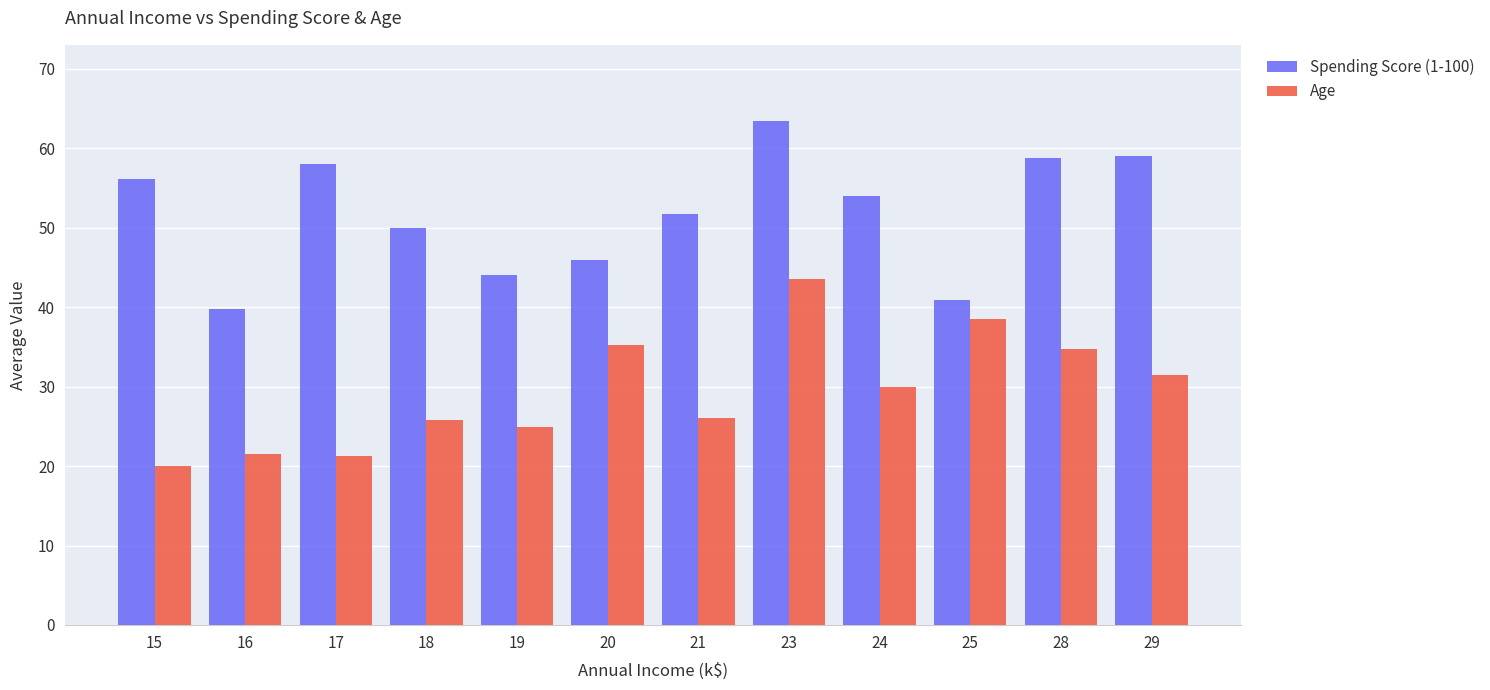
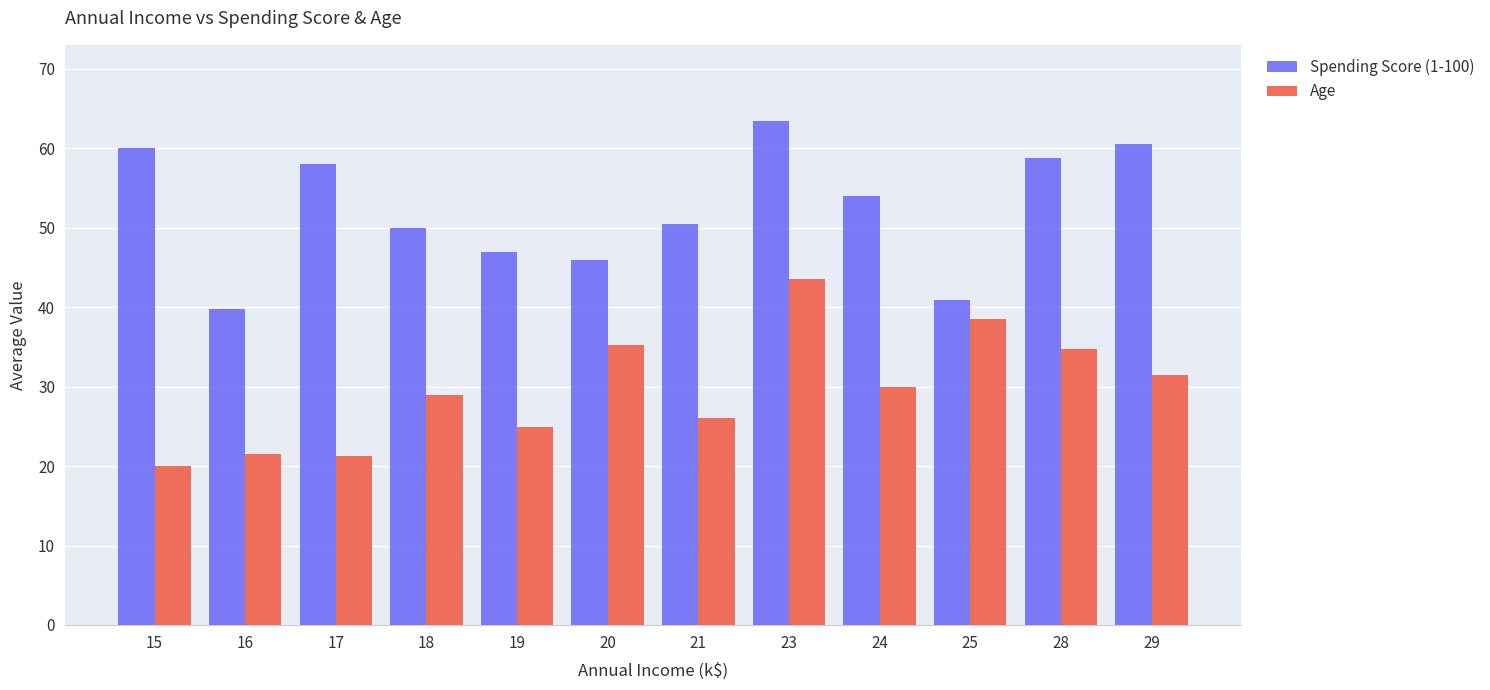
Spending Score (1-100), 15: 56 -> 60
Age, 18: 26 -> 29
Spending Score (1-100), 19: 44 -> 47
Spending Score (1-100), 21: 52 -> 51
Spending Score (1-100), 29: 59 -> 61
